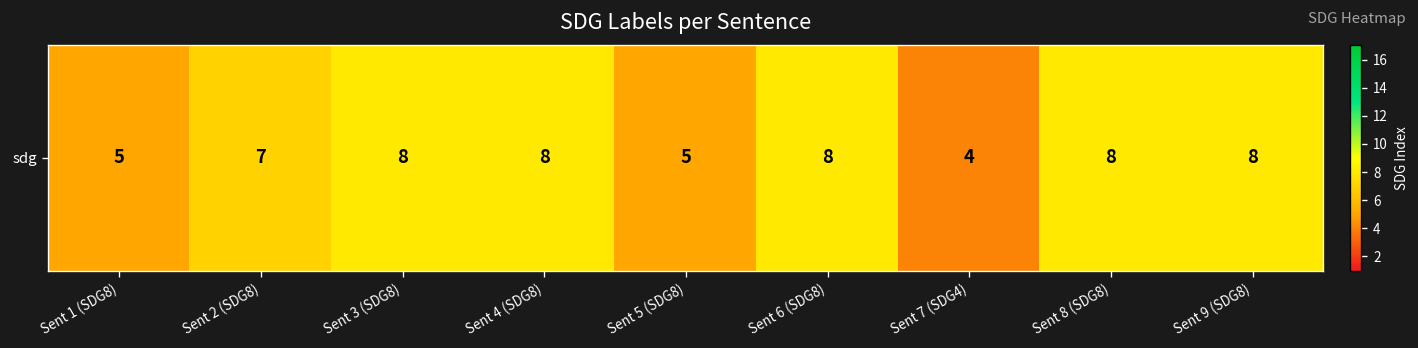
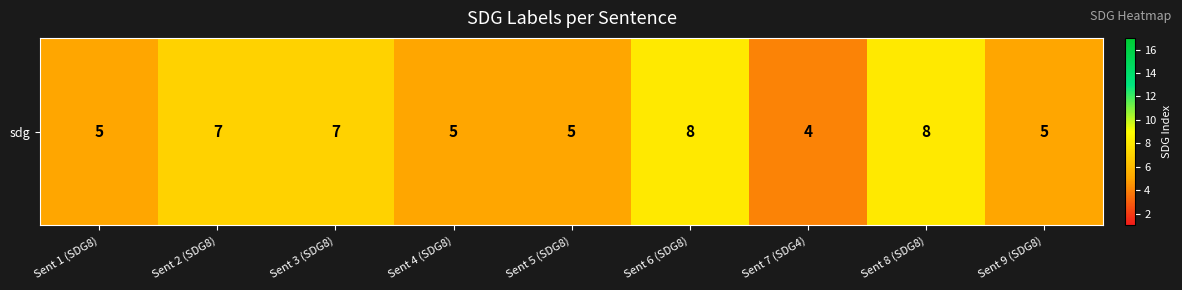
sdg, Sent 3 (SDG8): 8 -> 7
sdg, Sent 4 (SDG8): 8 -> 5
sdg, Sent 9 (SDG8): 8 -> 5
